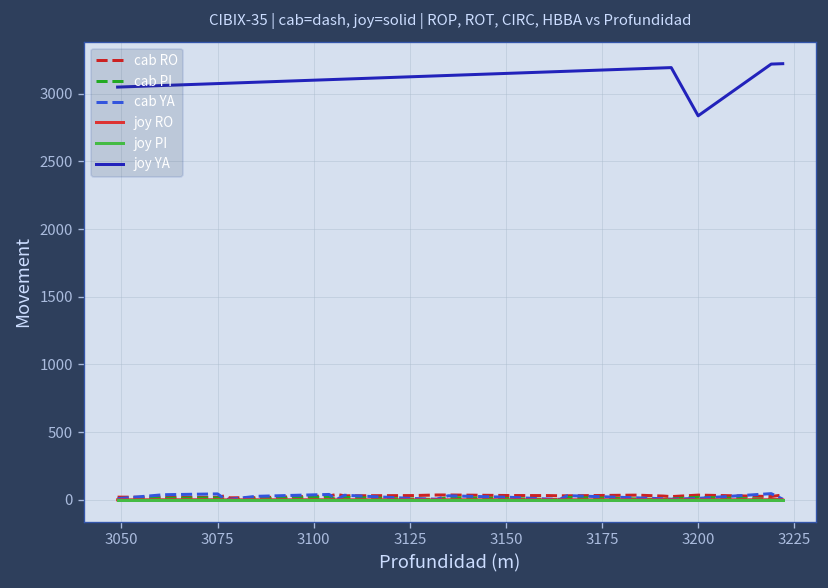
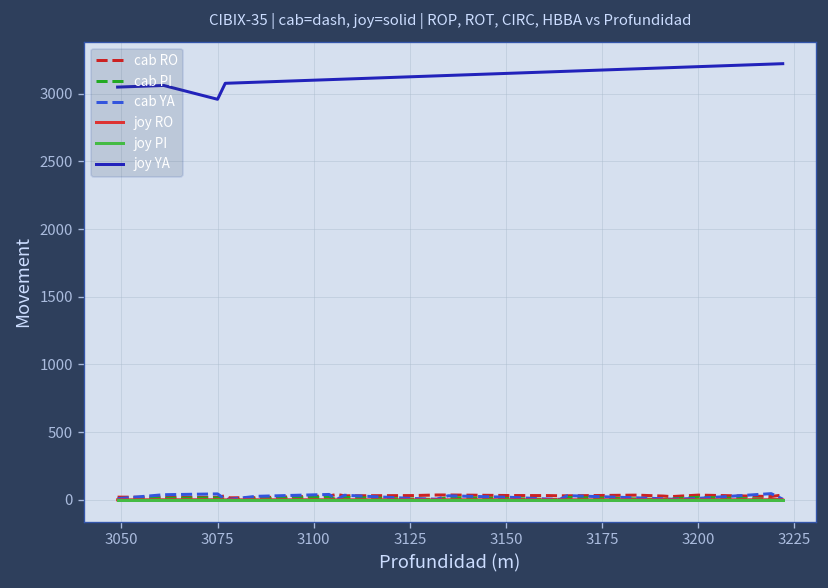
joy YA, 3075: 3080 -> 2960
joy YA, 3200: 2840 -> 3200
